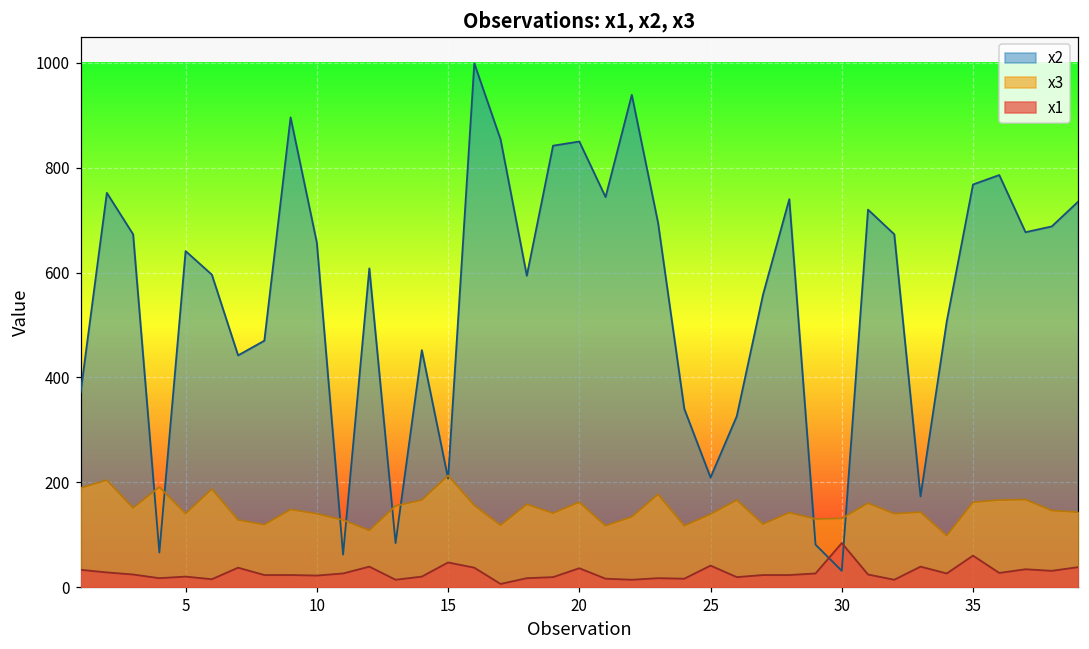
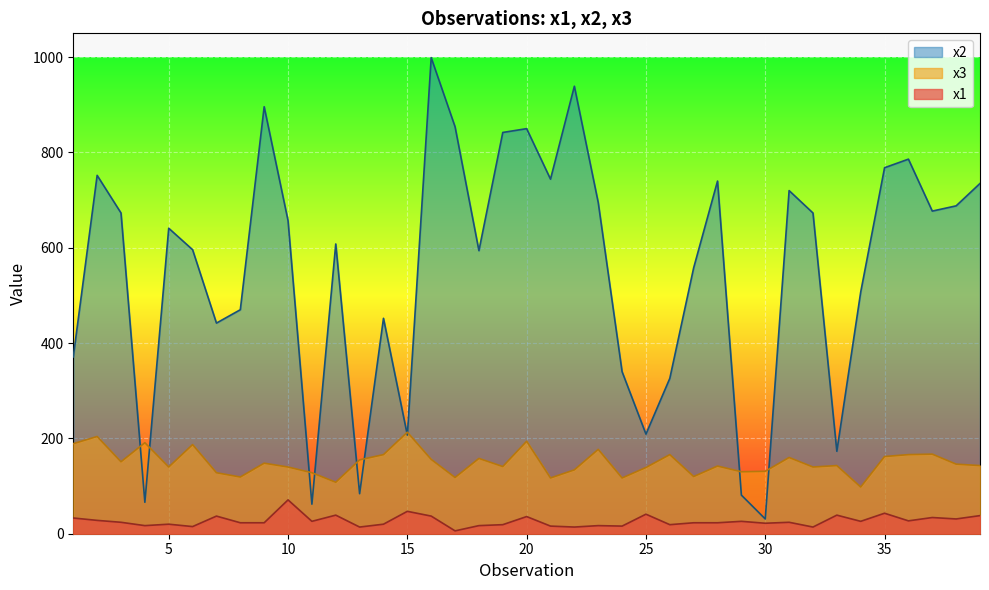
x1, 10: 20 -> 70
x3, 20: 160 -> 190
x1, 30: 80 -> 20
x1, 35: 60 -> 40
